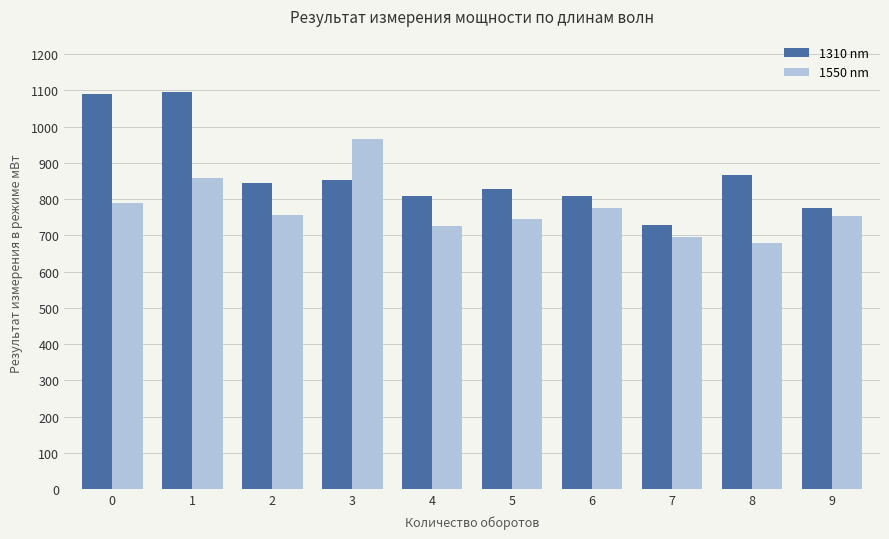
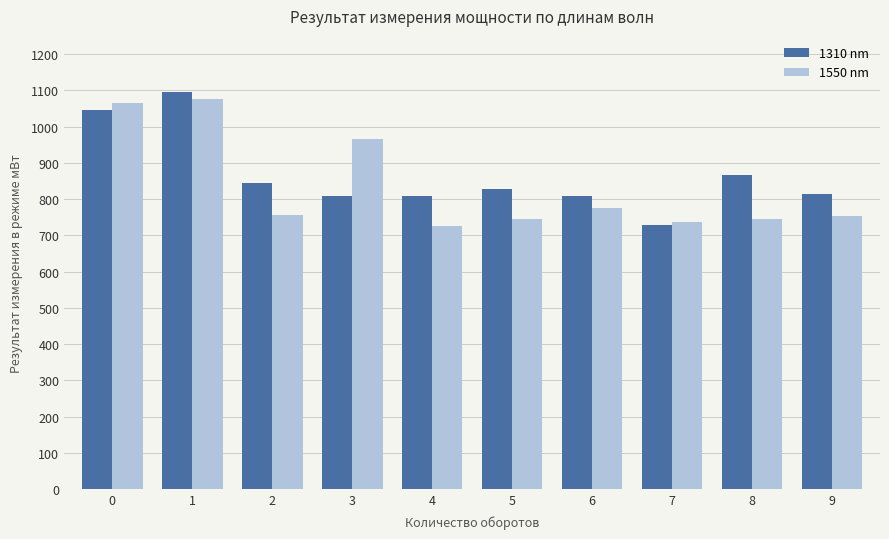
1310 nm, 0: 1090 -> 1040
1550 nm, 0: 790 -> 1060
1550 nm, 1: 860 -> 1080
1310 nm, 3: 850 -> 810
1550 nm, 7: 700 -> 740
1550 nm, 8: 680 -> 740
1310 nm, 9: 780 -> 820
